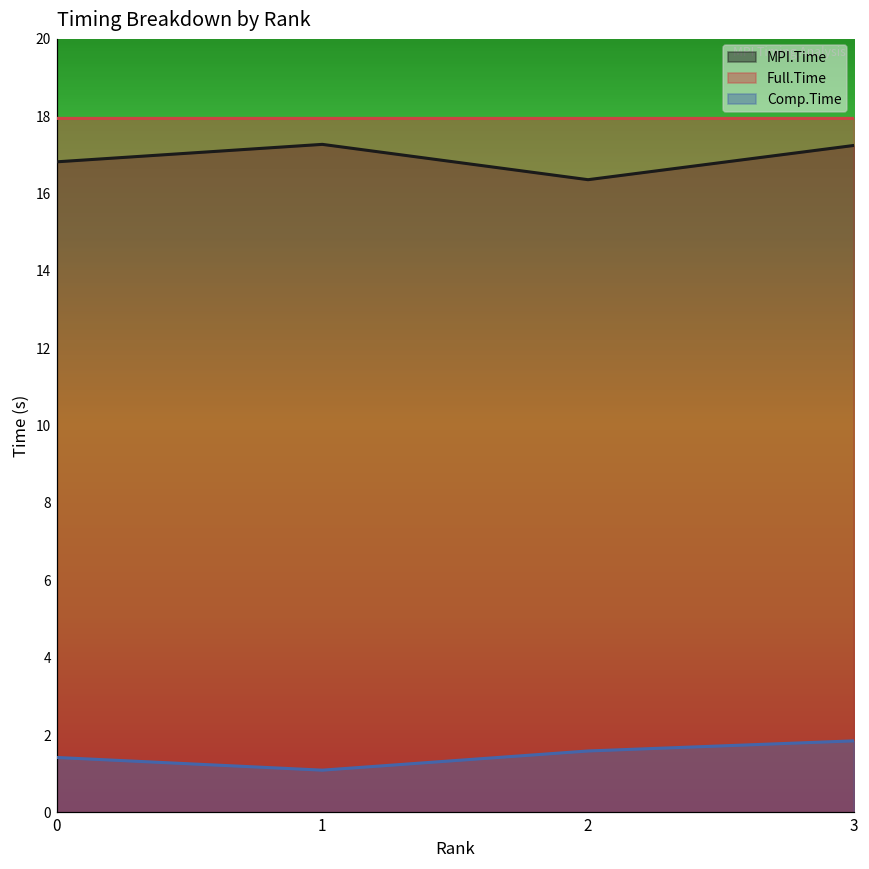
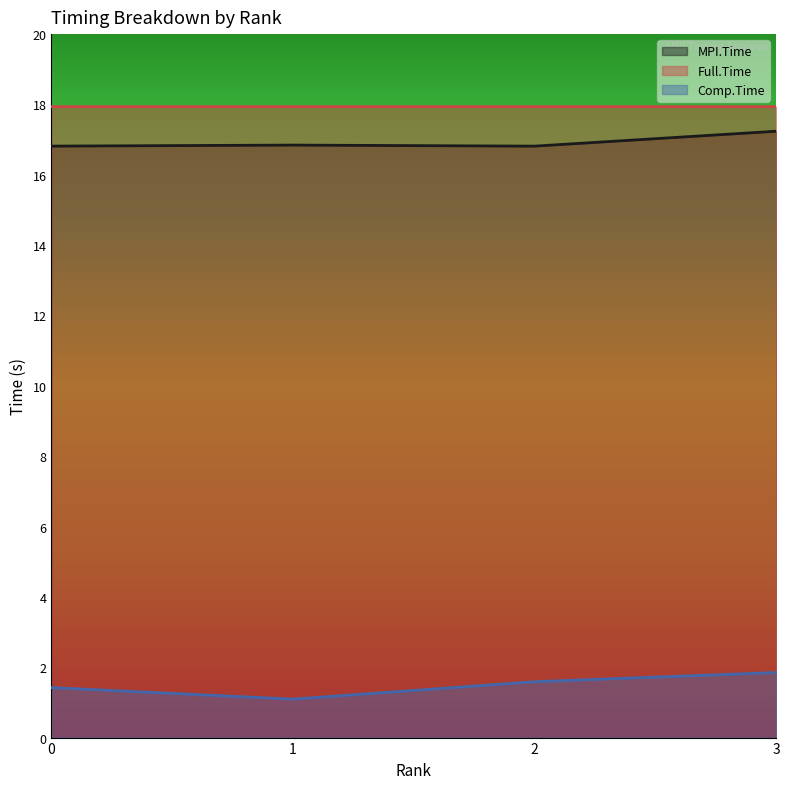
MPI.Time, 1: 17.3 -> 16.8
MPI.Time, 2: 16.4 -> 16.8
